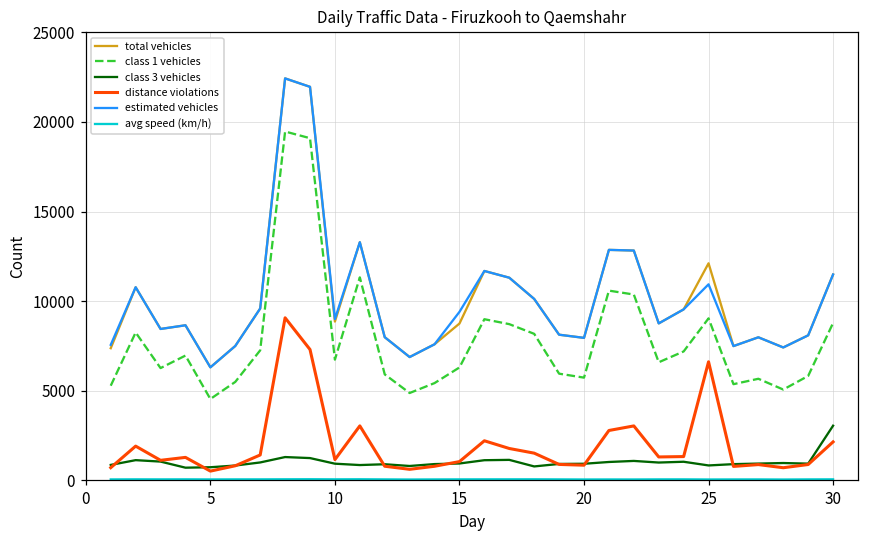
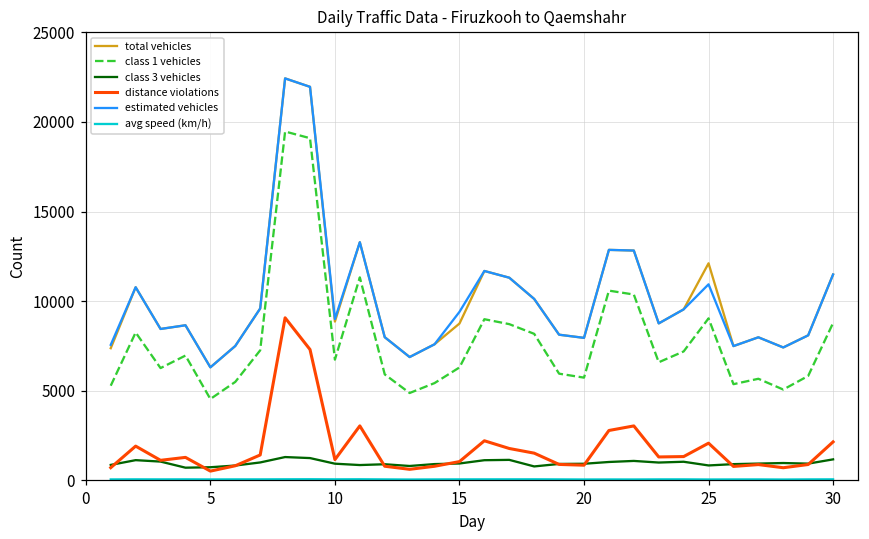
distance violations, 25: 6600 -> 2100
class 3 vehicles, 30: 3100 -> 1200
